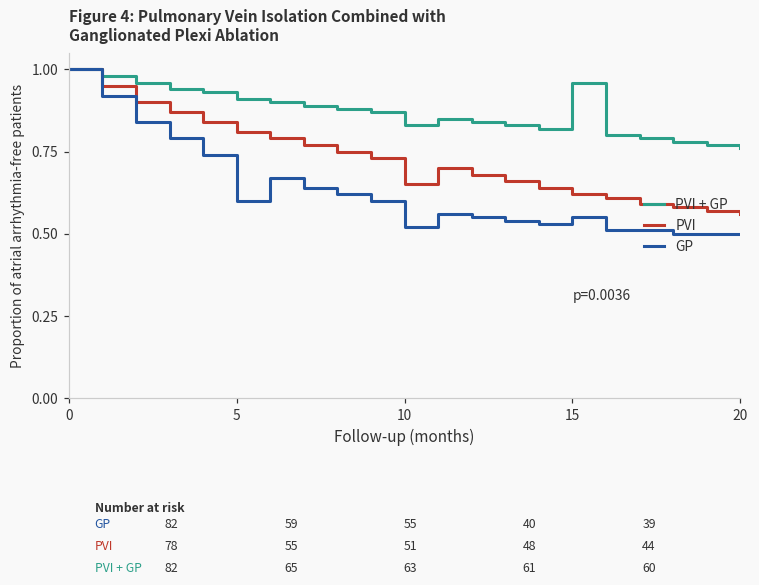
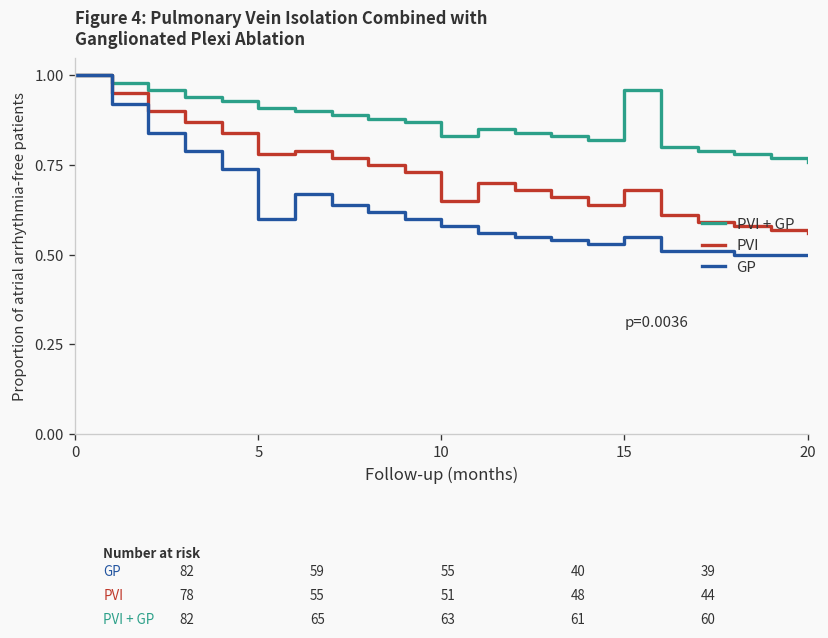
PVI, 5: 0.81 -> 0.78
GP, 10: 0.52 -> 0.58
PVI, 15: 0.62 -> 0.68
